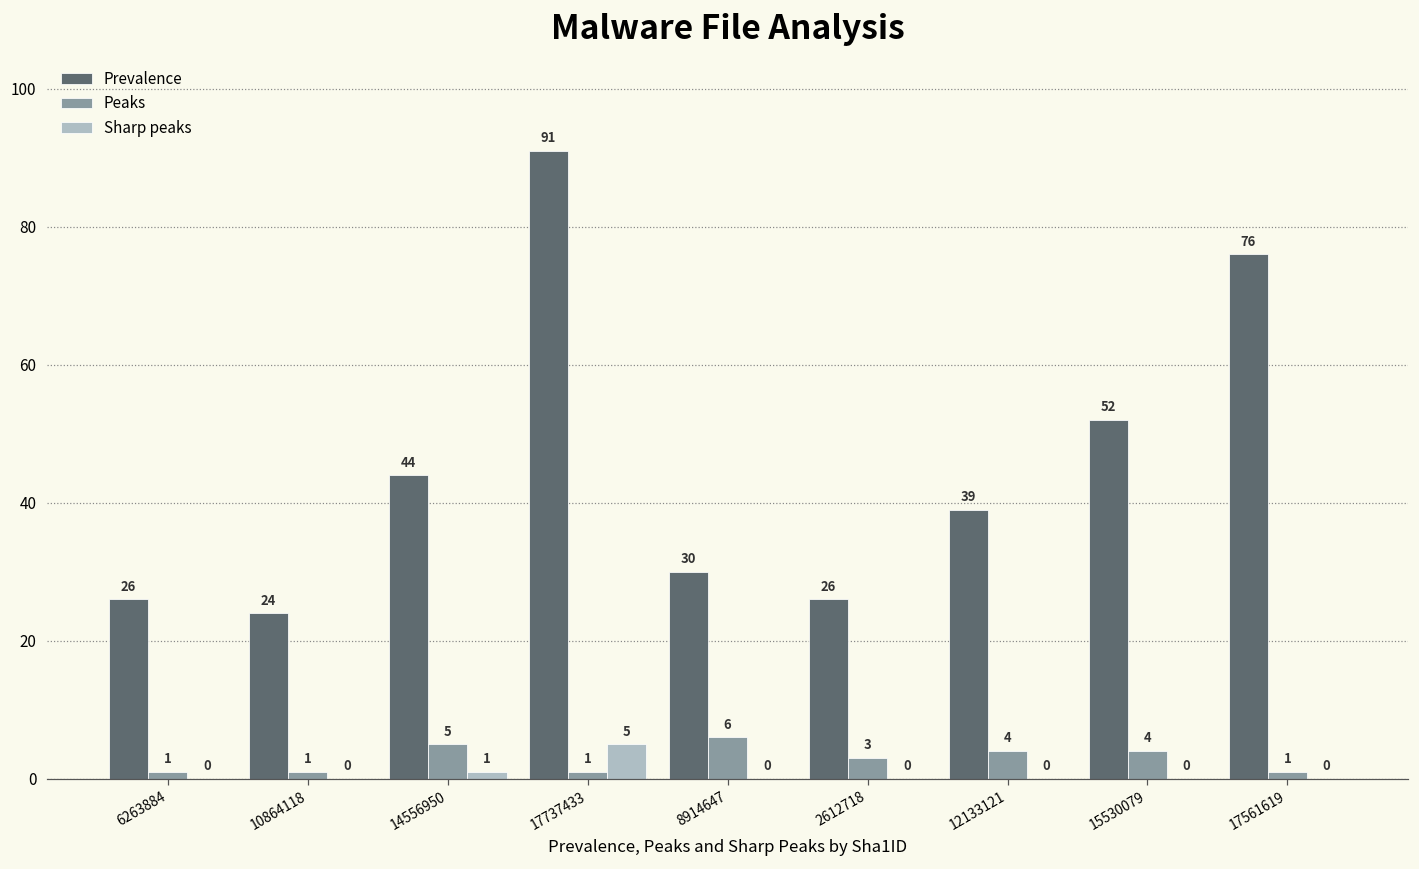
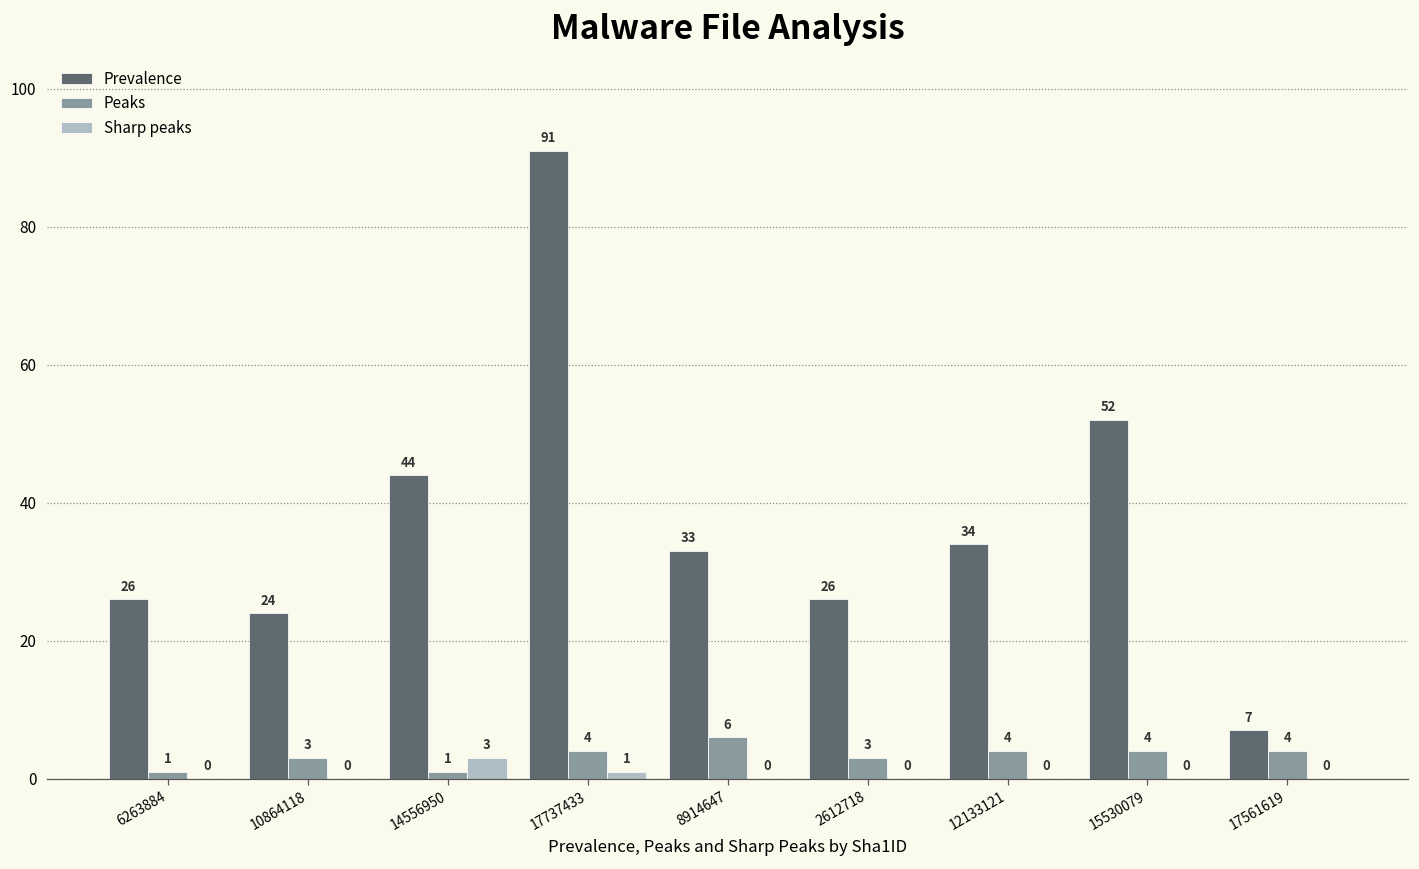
Peaks, 10864118: 1 -> 3
Peaks, 14556950: 5 -> 1
Sharp peaks, 14556950: 1 -> 3
Peaks, 17737433: 1 -> 4
Sharp peaks, 17737433: 5 -> 1
Prevalence, 8914647: 30 -> 33
Prevalence, 12133121: 39 -> 34
Prevalence, 17561619: 76 -> 7
Peaks, 17561619: 1 -> 4
